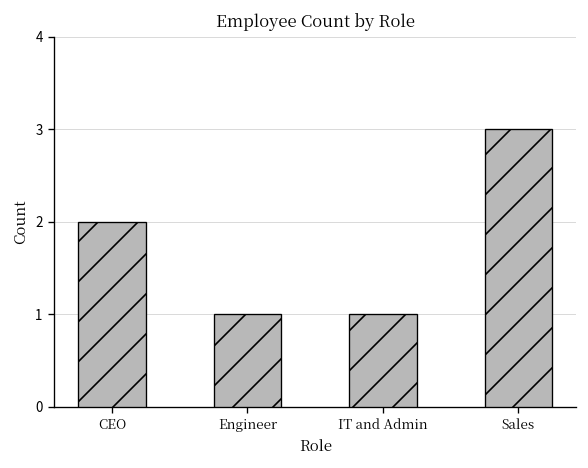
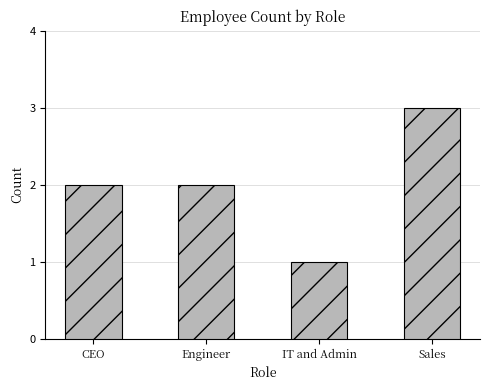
Engineer: 1 -> 2
